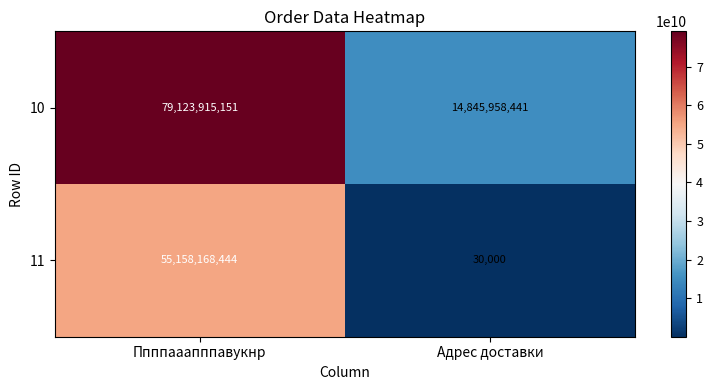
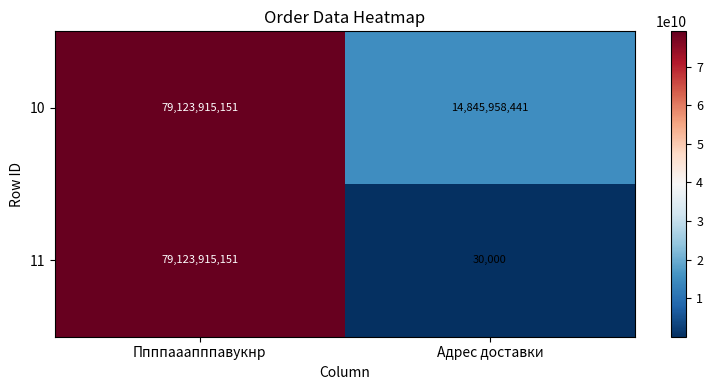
11, Ппппааапппавукнр: 55,158,168,444 -> 79,123,915,151
